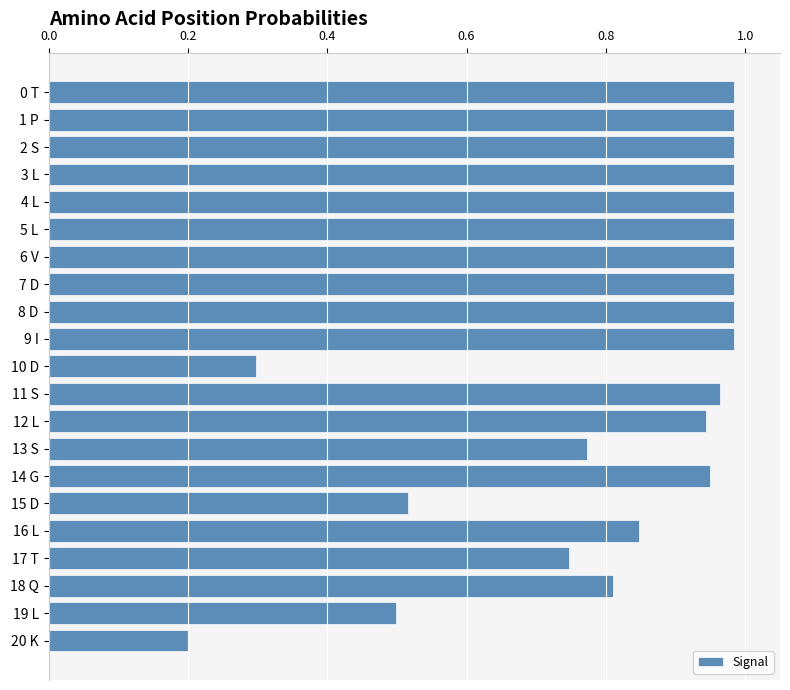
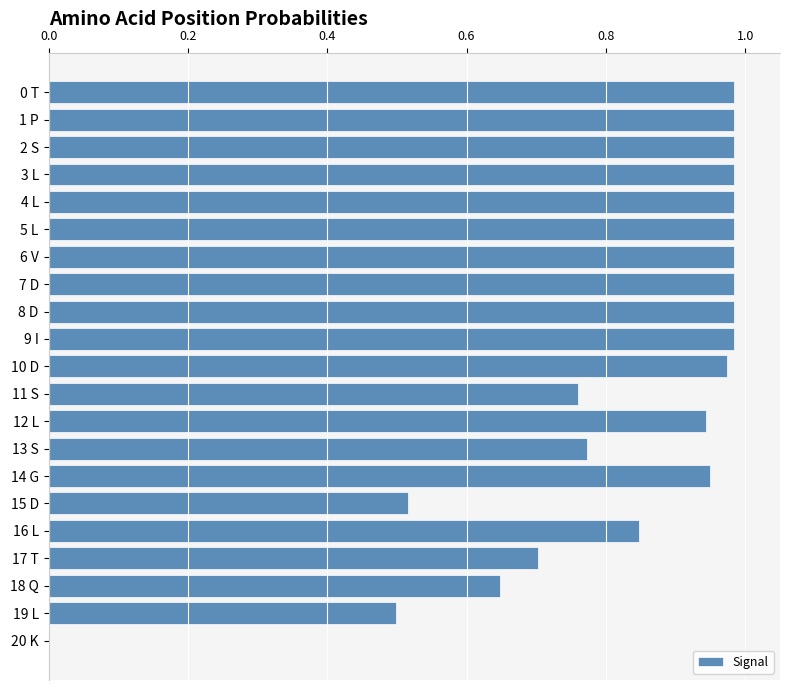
10 D: 0.30 -> 0.97
11 S: 0.96 -> 0.76
17 T: 0.75 -> 0.70
18 Q: 0.81 -> 0.65
20 K: 0.2 -> 0.0
